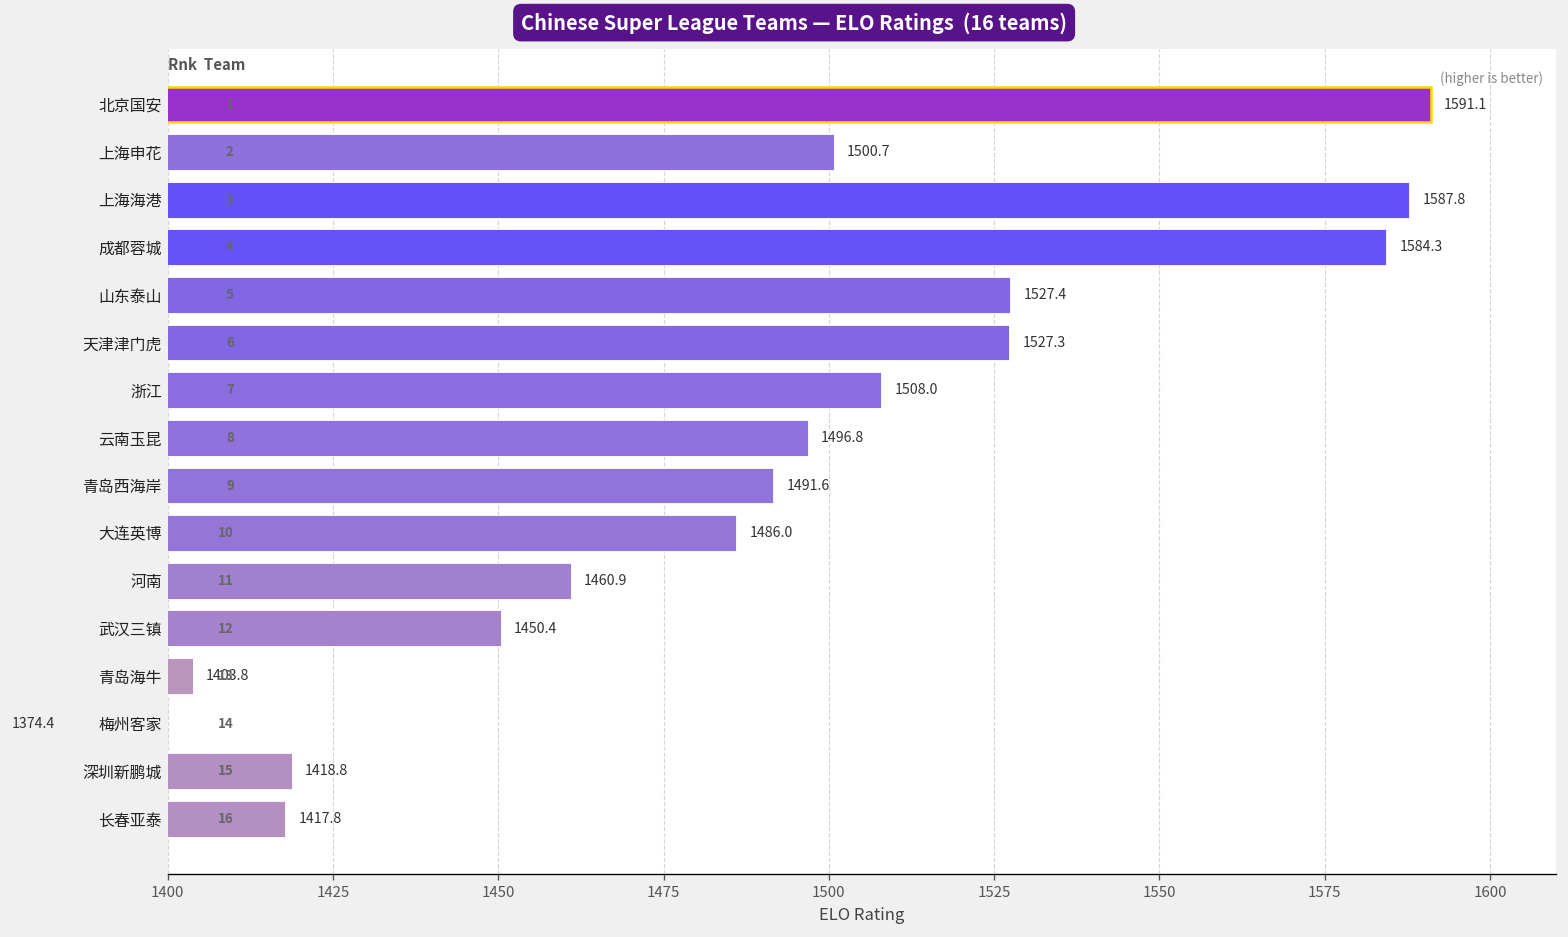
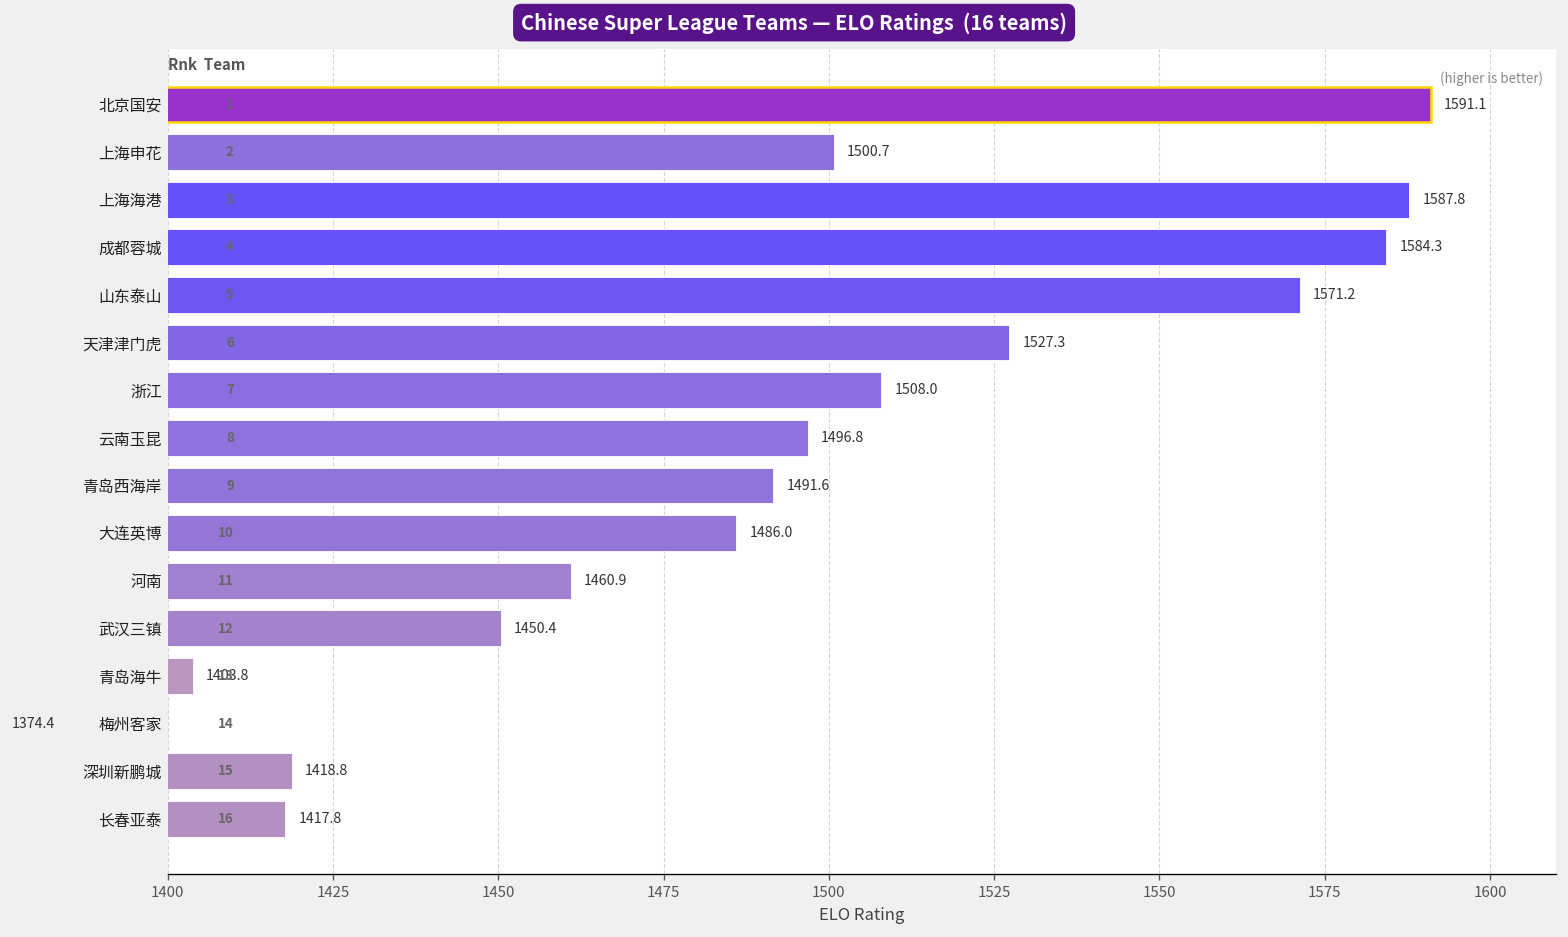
山东泰山: 1527.4 -> 1571.2
